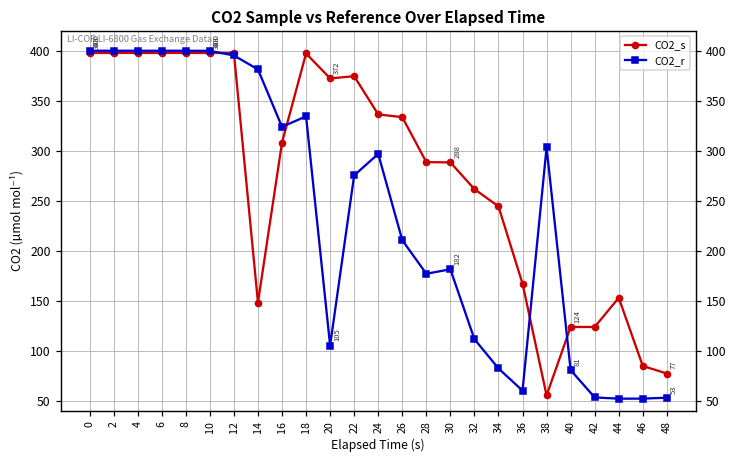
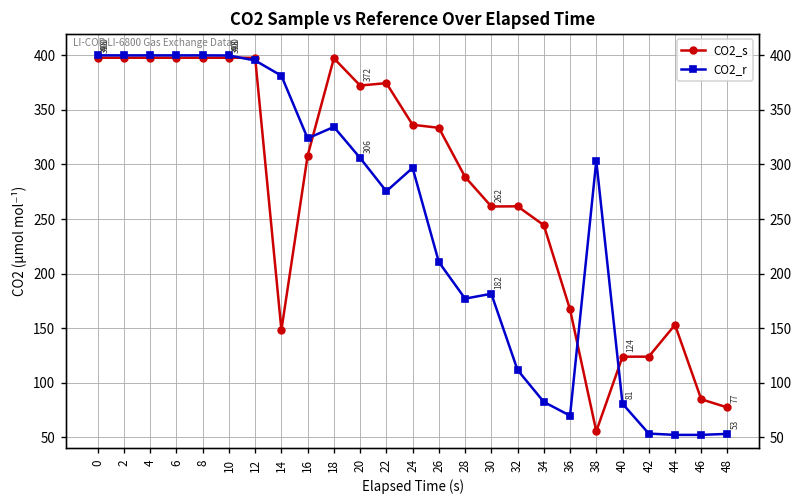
CO2_r, 20: 105 -> 306
CO2_s, 30: 288 -> 262
CO2_r, 36: 60 -> 70
